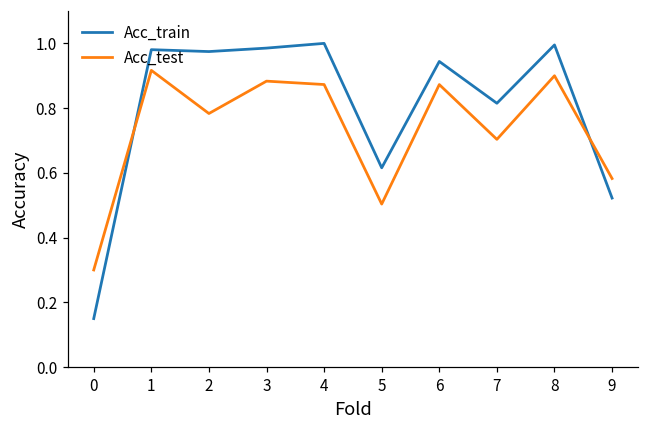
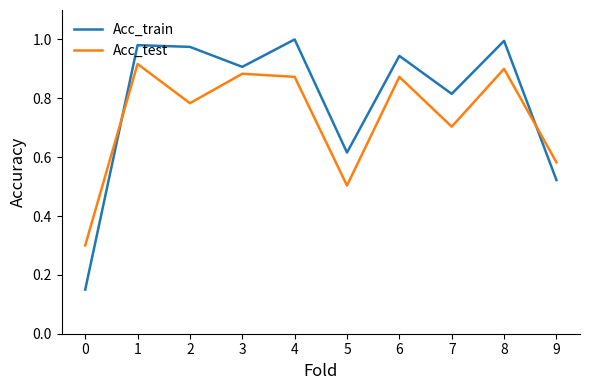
Acc_train, 3: 0.99 -> 0.91
